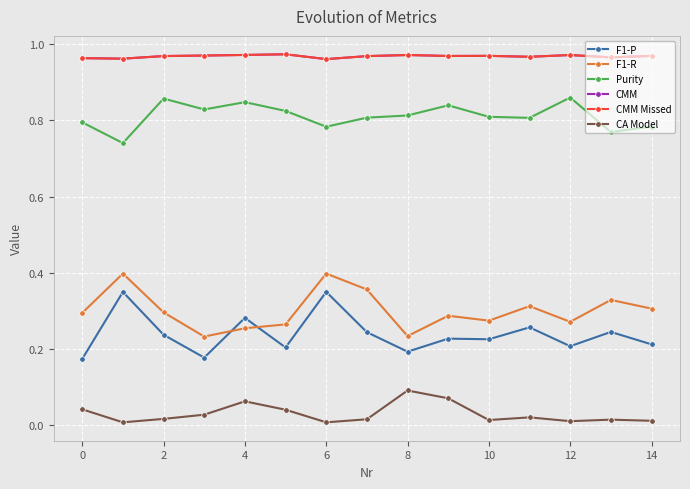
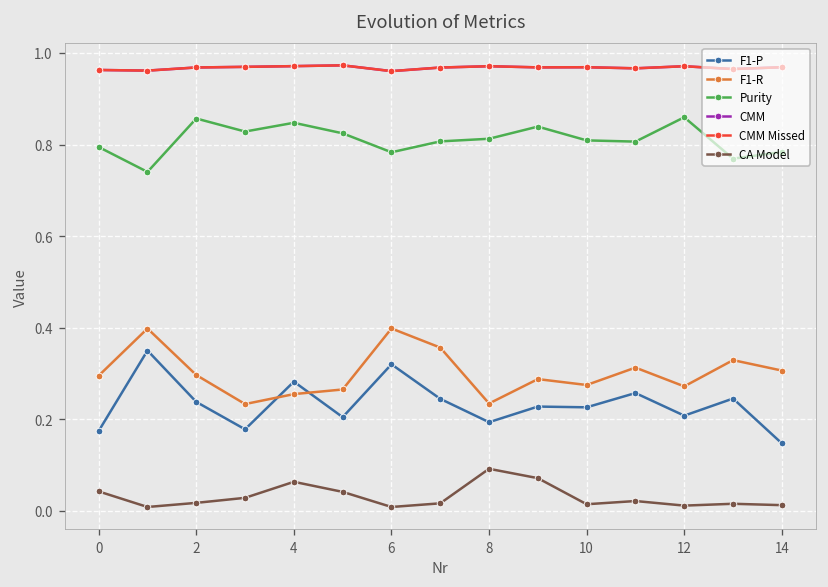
F1-P, 6: 0.35 -> 0.32
F1-P, 14: 0.21 -> 0.15
